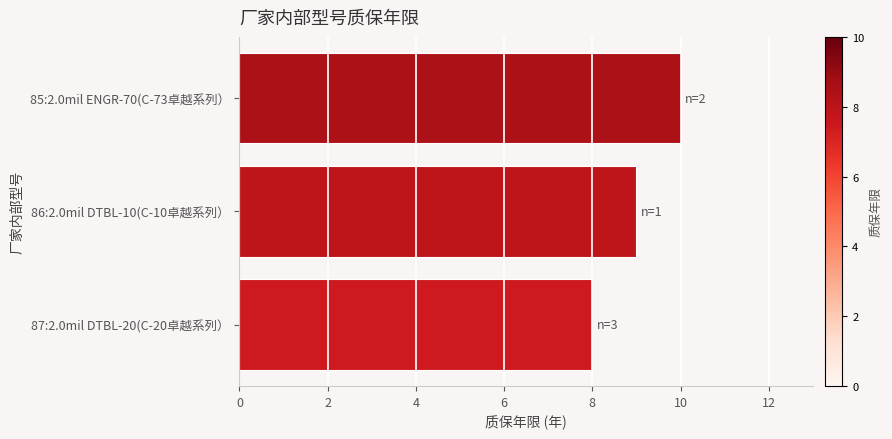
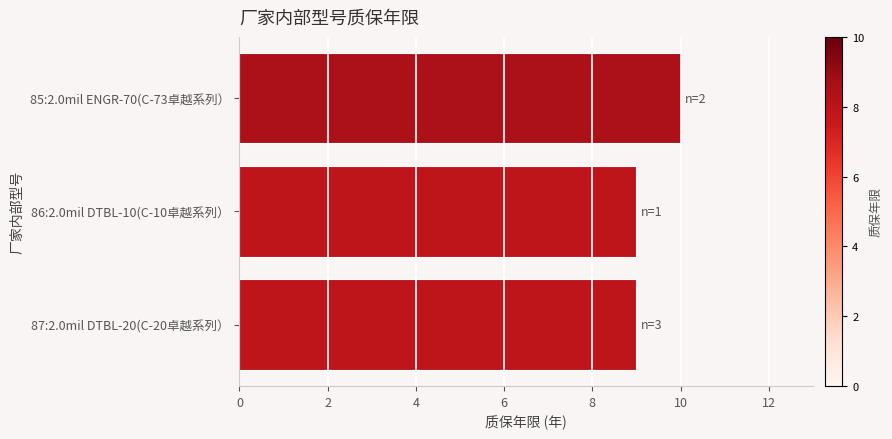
87:2.0mil DTBL-20(C-20卓越系列）: 8 -> 9
